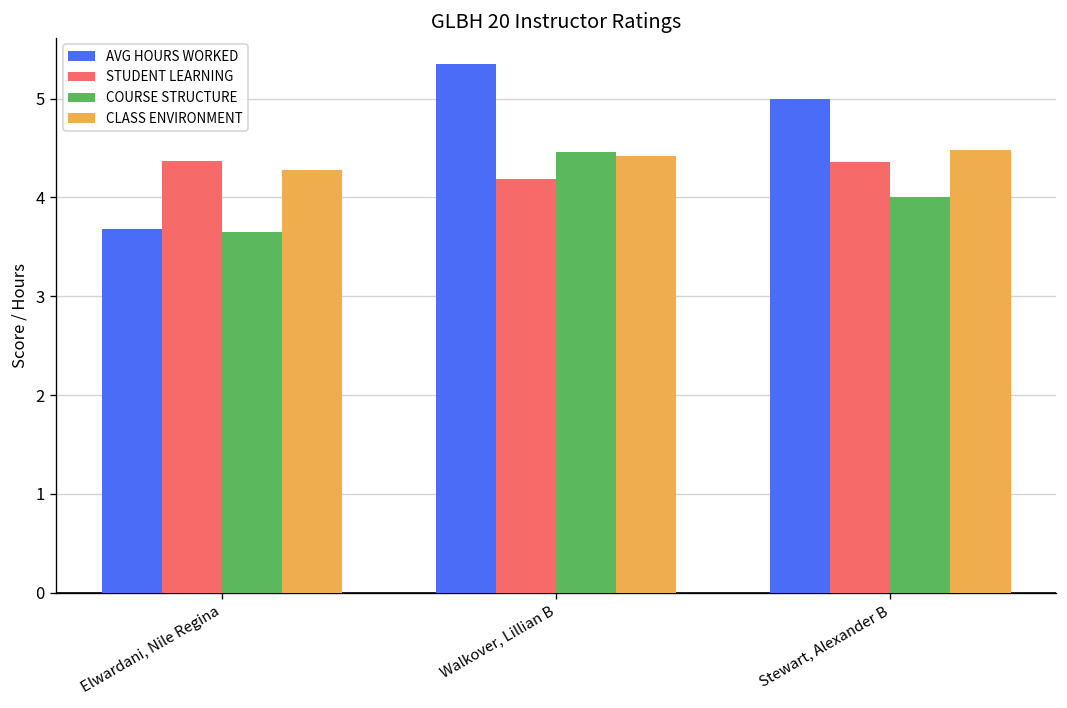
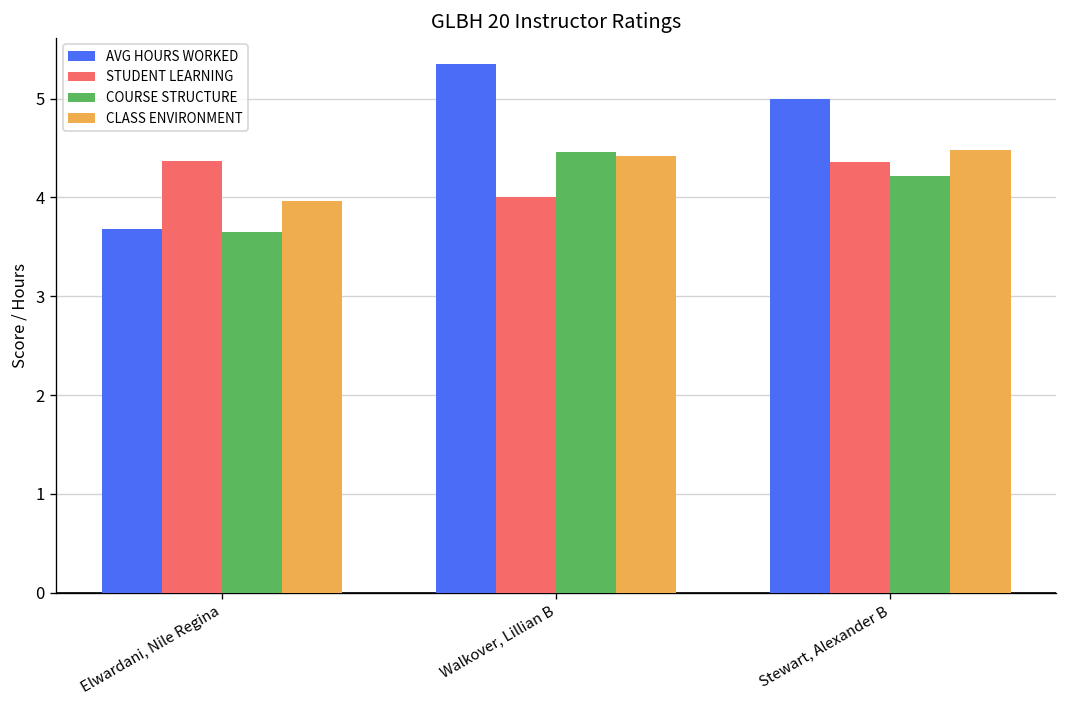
CLASS ENVIRONMENT, Elwardani, Nile Regina: 4.3 -> 4.0
STUDENT LEARNING, Walkover, Lillian B: 4.2 -> 4.0
COURSE STRUCTURE, Stewart, Alexander B: 4.0 -> 4.2
